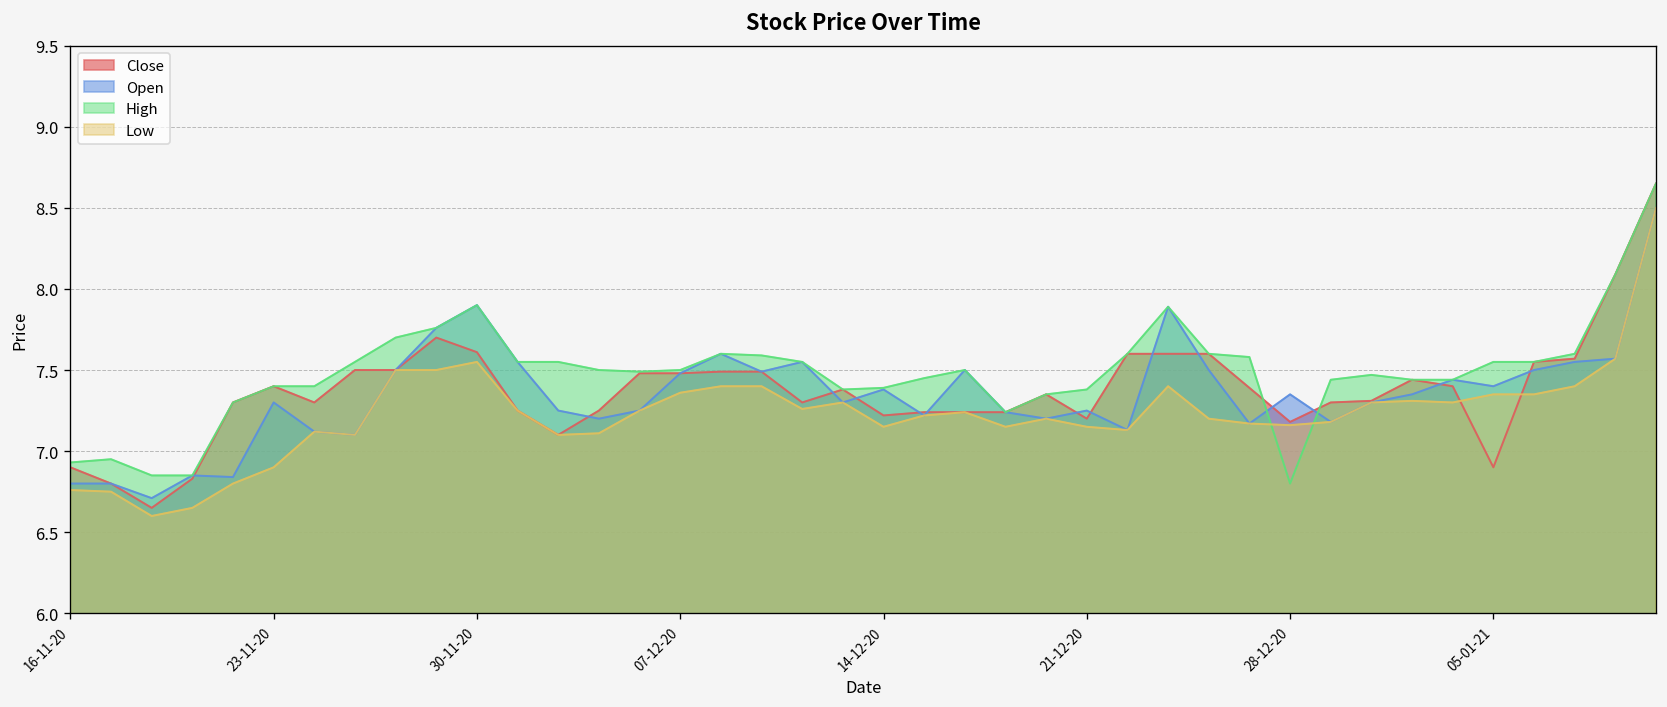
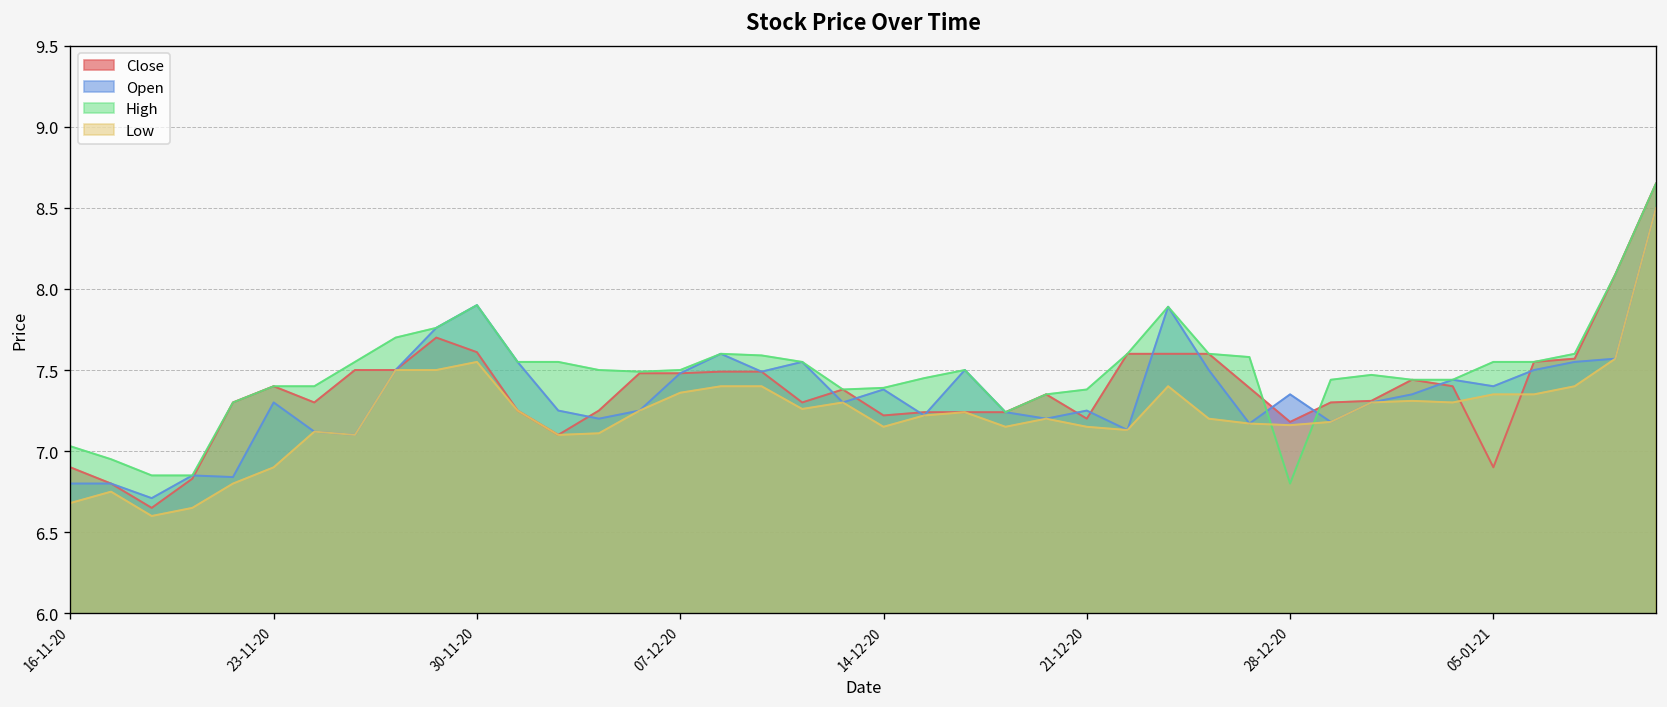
High, 16-11-20: 6.93 -> 7.03
Low, 16-11-20: 6.76 -> 6.68
